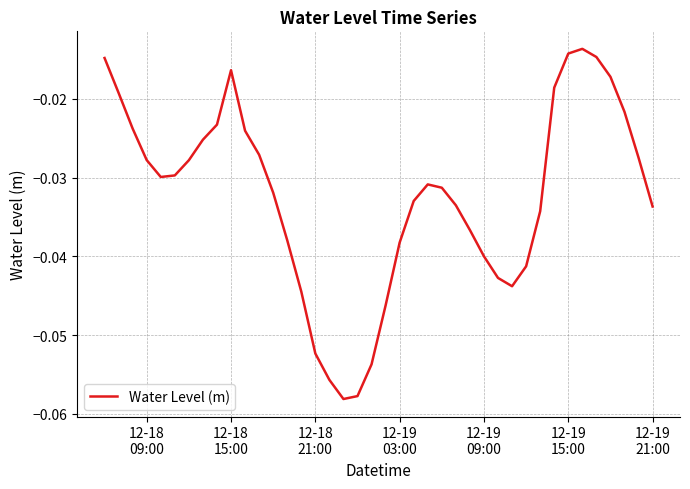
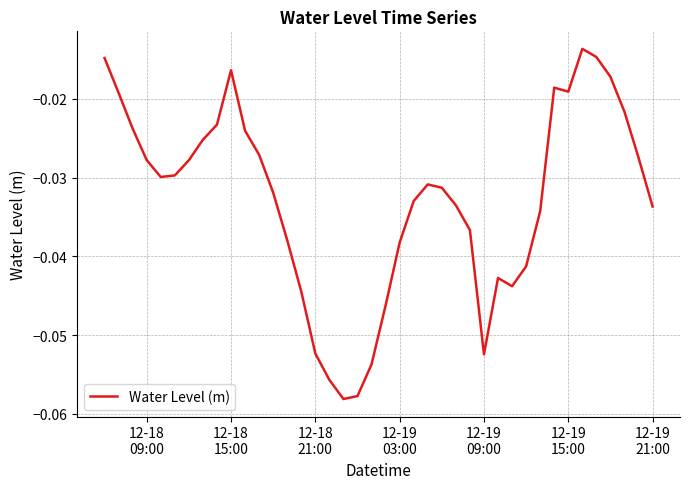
12-19 09:00: -0.040 -> -0.052
12-19 15:00: -0.014 -> -0.019
